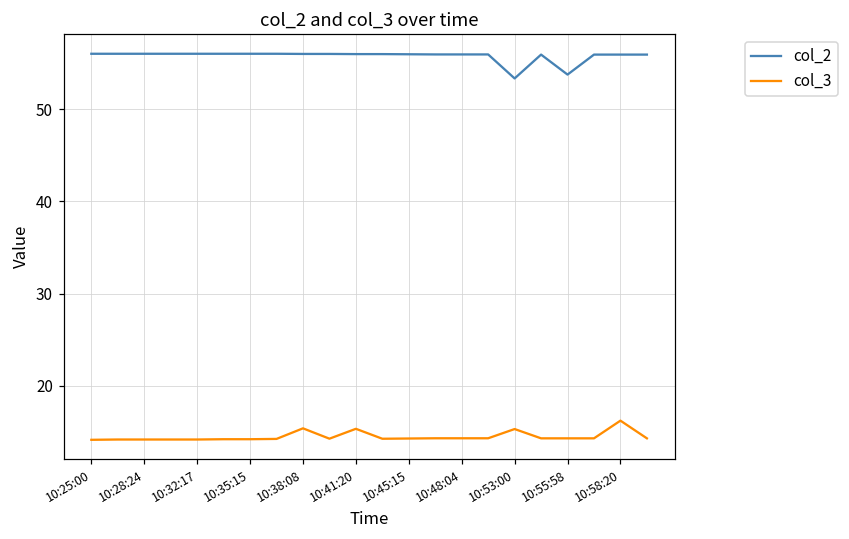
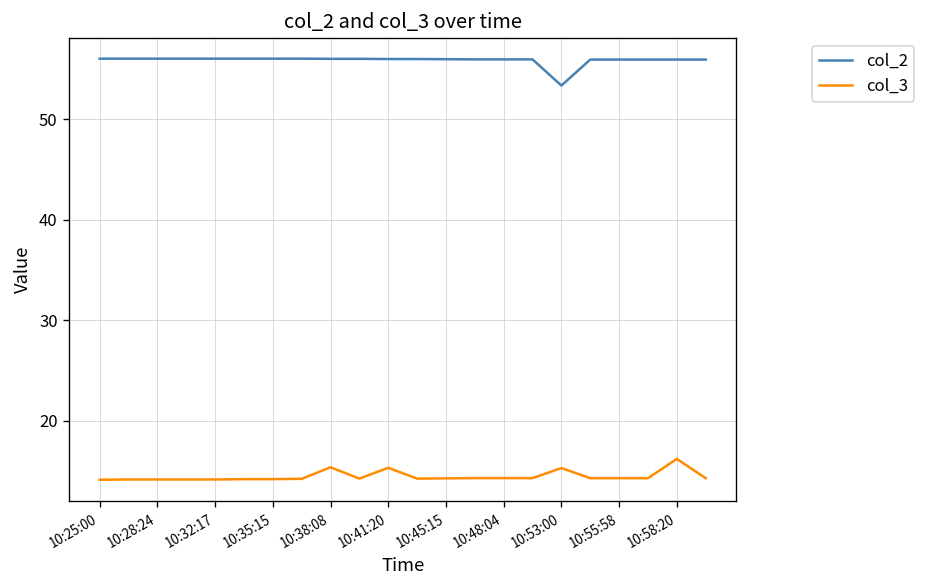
col_2, 10:55:58: 54 -> 56
